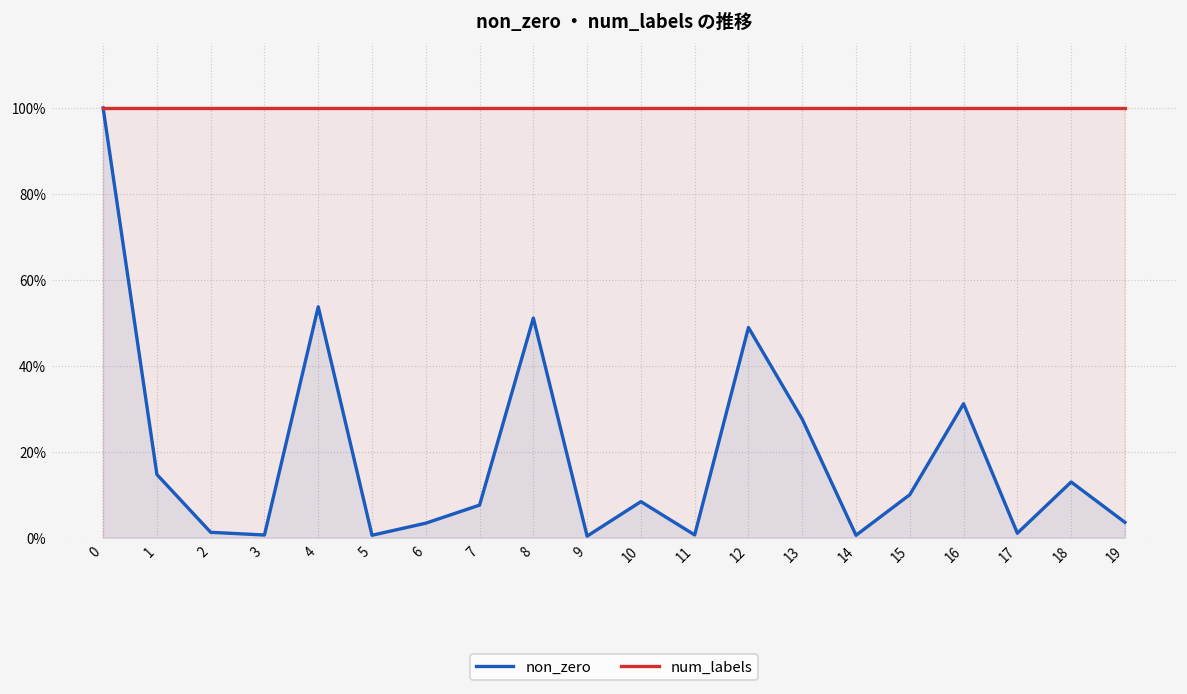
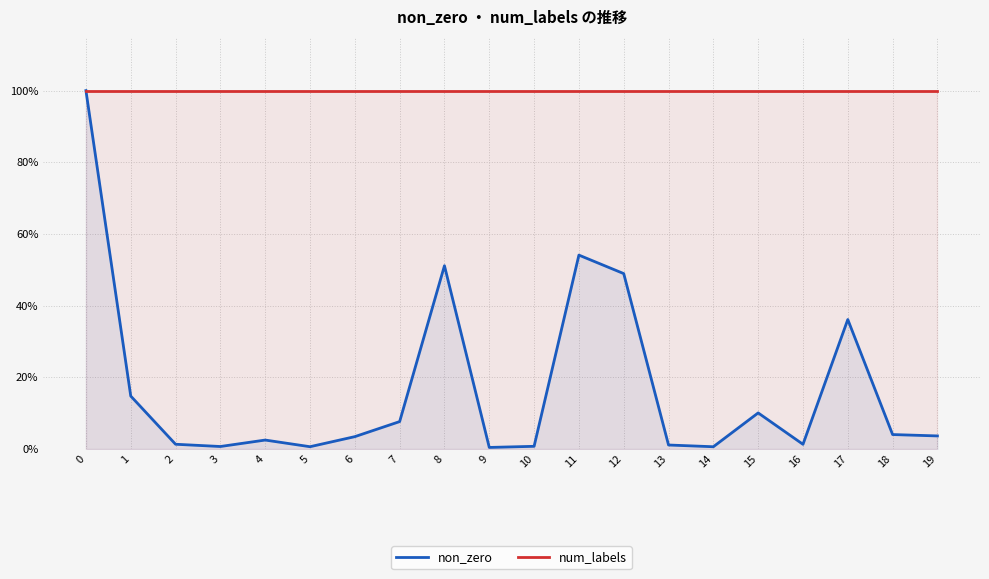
non_zero, 4: 54% -> 3%
non_zero, 10: 8% -> 1%
non_zero, 11: 1% -> 54%
non_zero, 13: 28% -> 1%
non_zero, 16: 31% -> 1%
non_zero, 17: 1% -> 36%
non_zero, 18: 13% -> 4%
